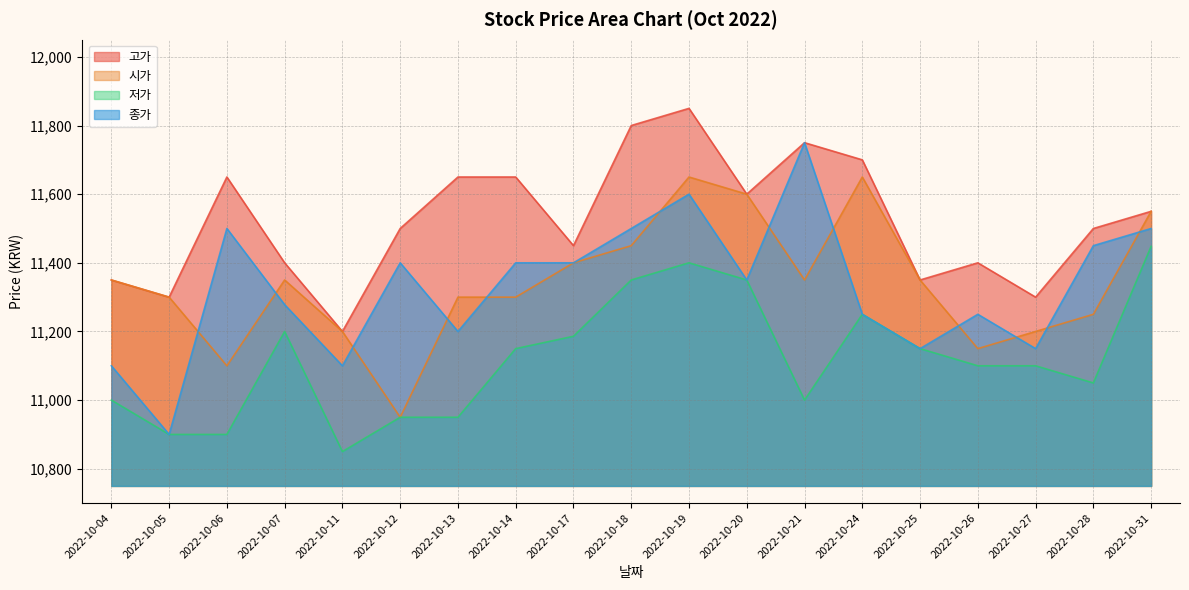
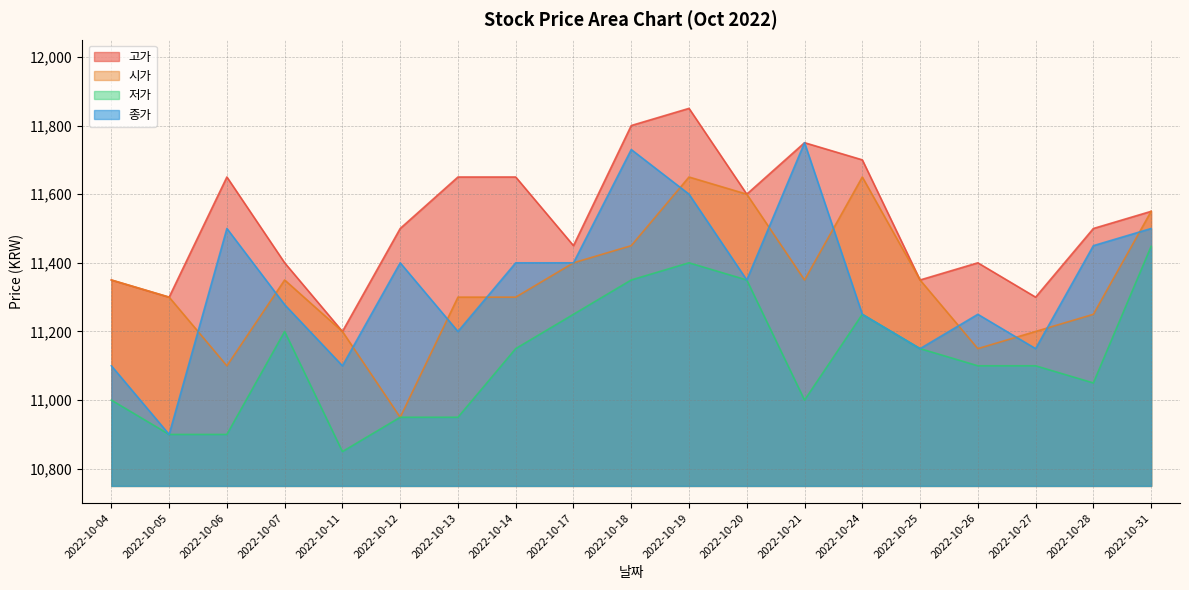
저가, 2022-10-17: 11,190 -> 11,250
종가, 2022-10-18: 11,500 -> 11,730
